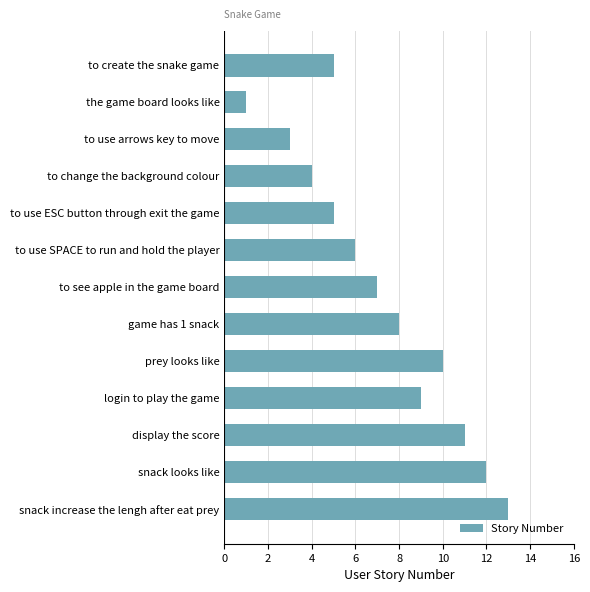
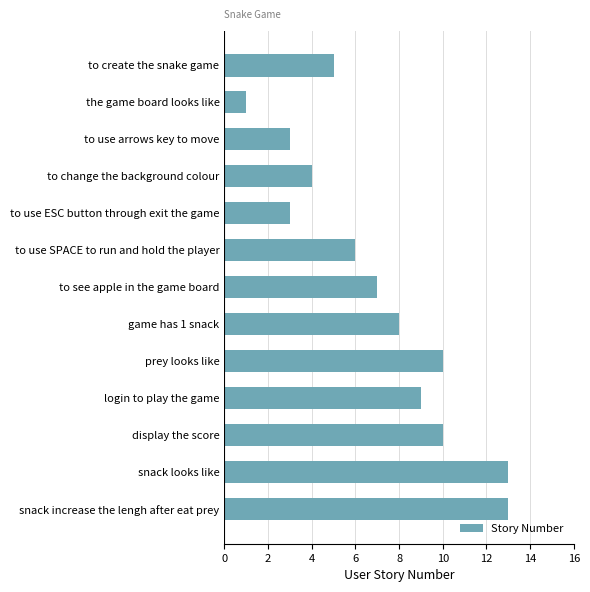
to use ESC button through exit the game: 5 -> 3
display the score: 11 -> 10
snack looks like: 12 -> 13
